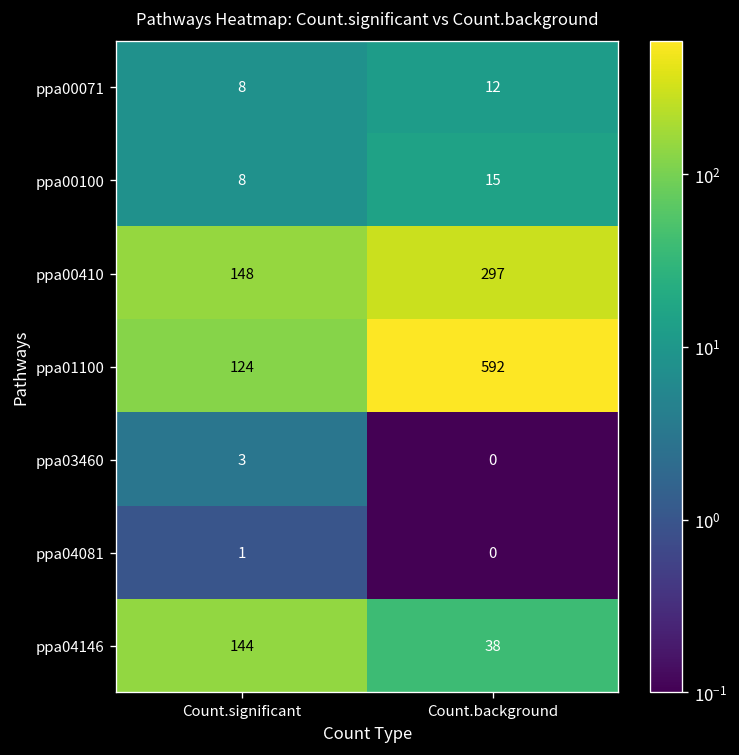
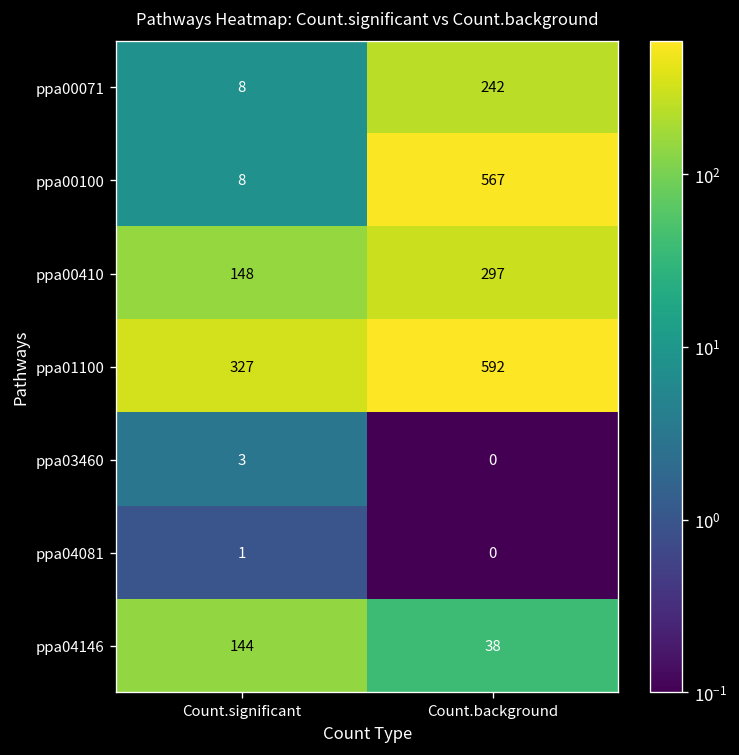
ppa00071, Count.background: 12 -> 242
ppa00100, Count.background: 15 -> 567
ppa01100, Count.significant: 124 -> 327
